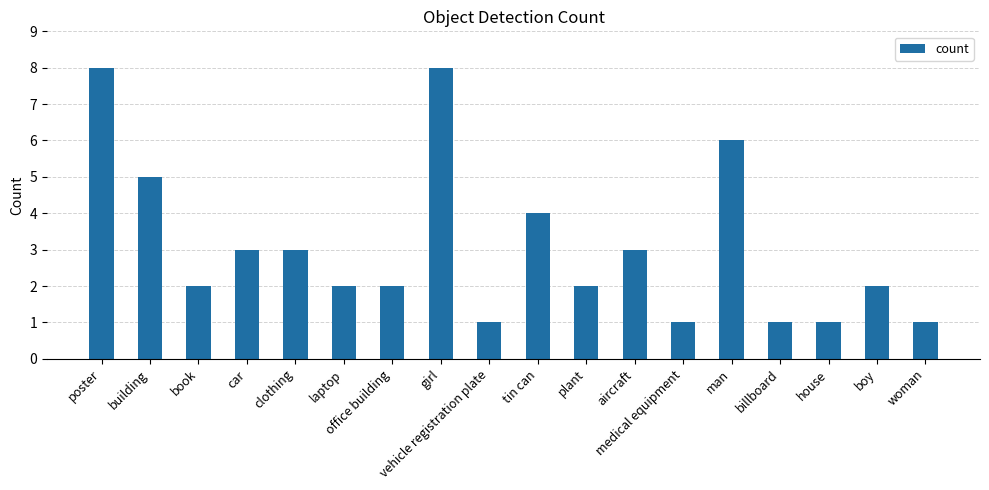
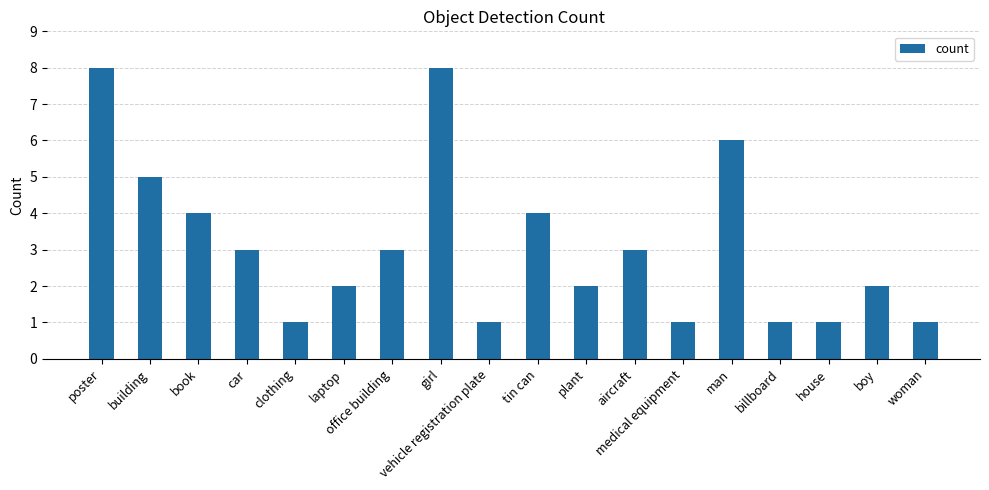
book: 2 -> 4
clothing: 3 -> 1
office building: 2 -> 3
